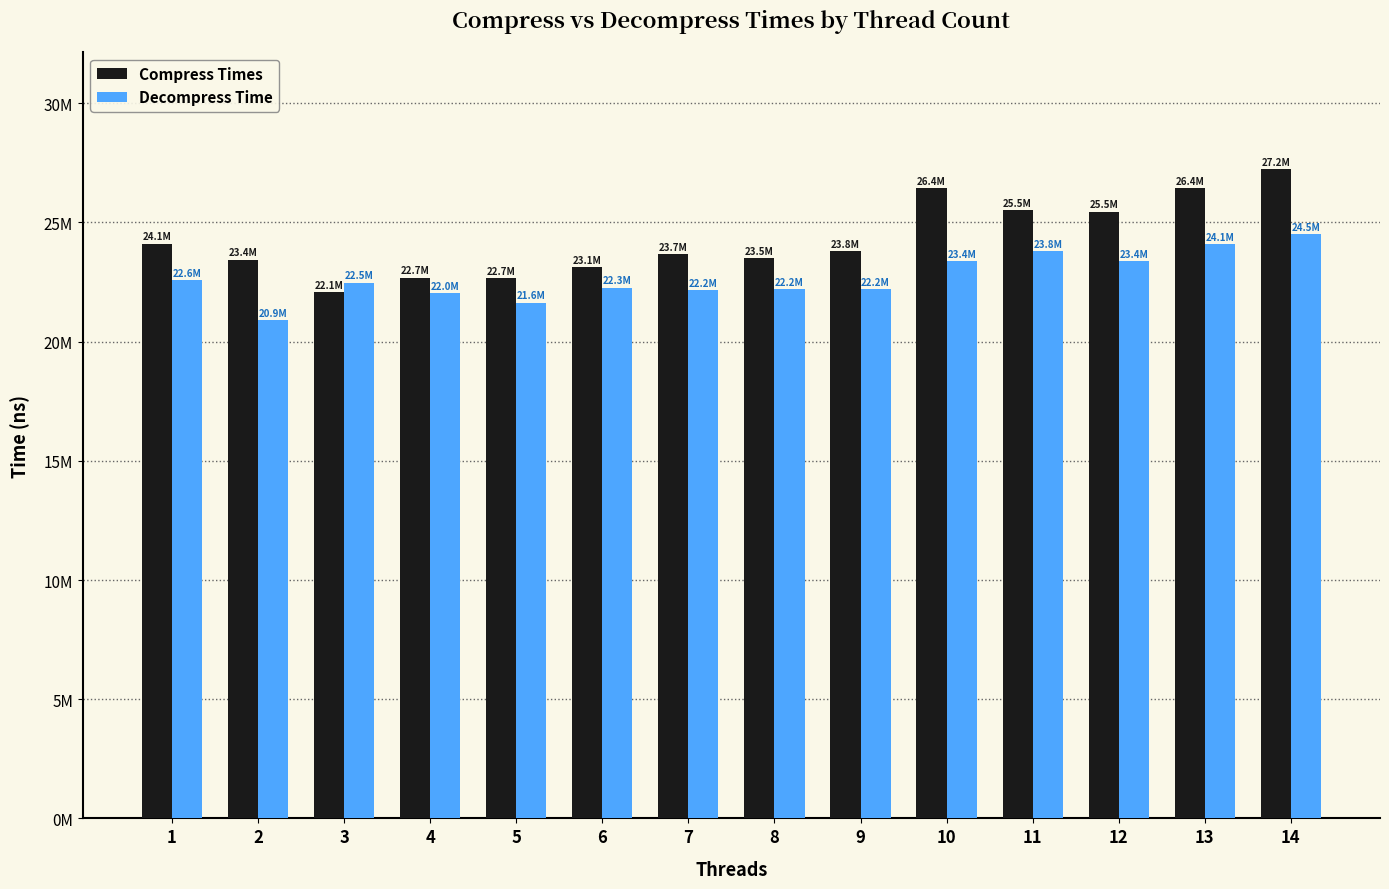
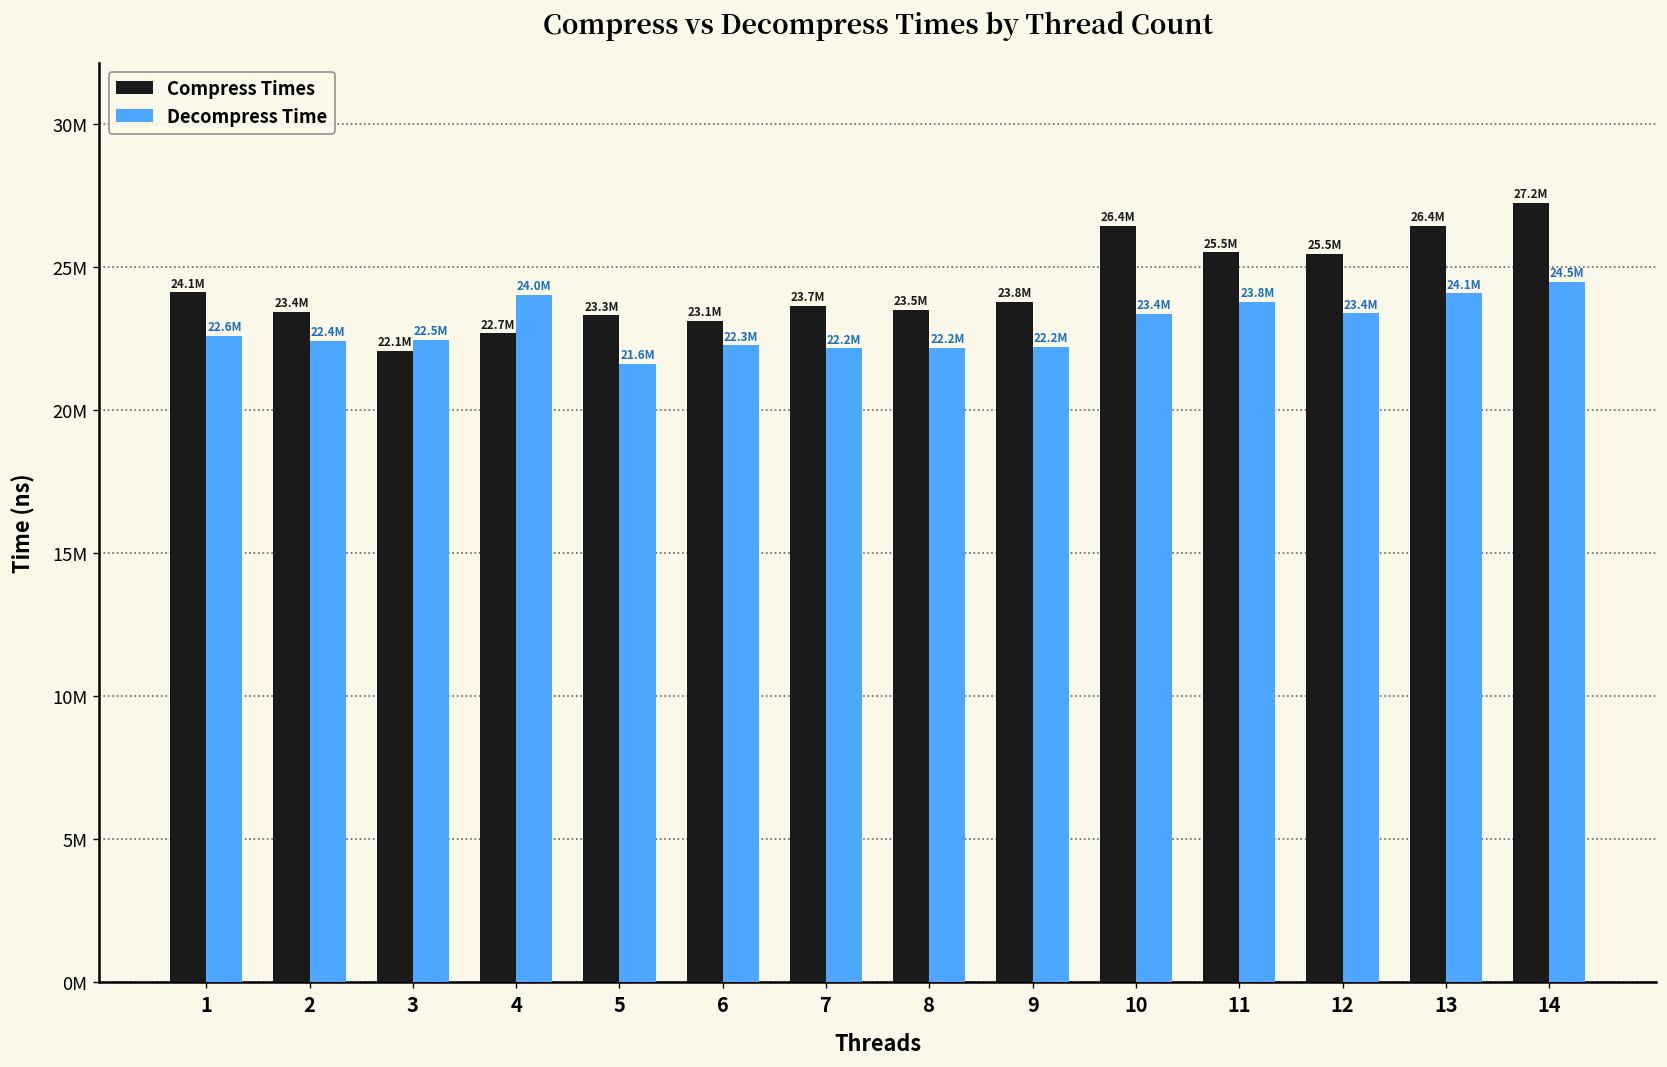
Decompress Time, 2: 20.9M -> 22.4M
Decompress Time, 4: 22.0M -> 24.0M
Compress Times, 5: 22.7M -> 23.3M
